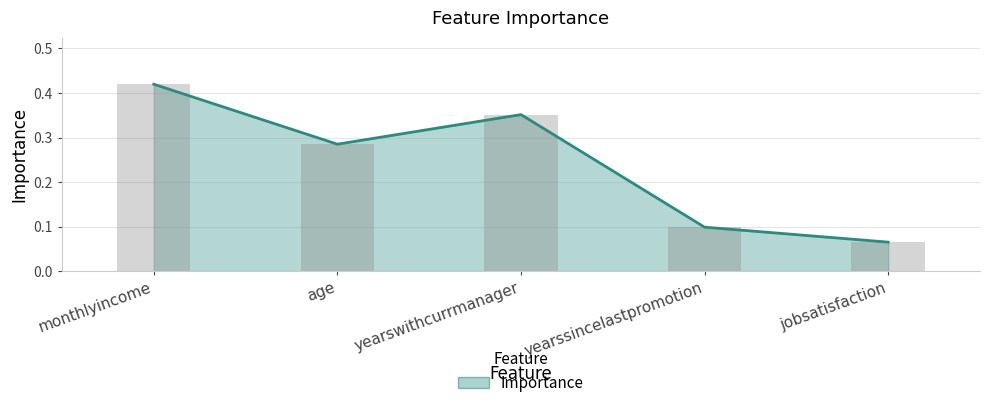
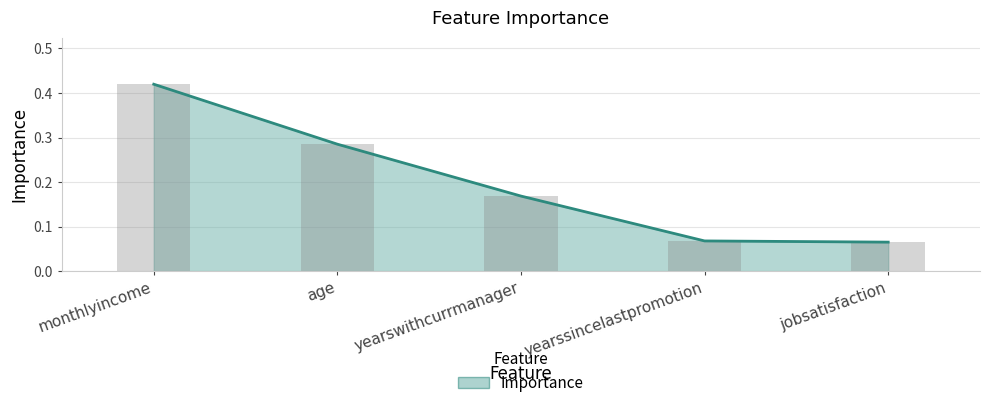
yearswithcurrmanager: 0.35 -> 0.17
yearssincelastpromotion: 0.10 -> 0.07
